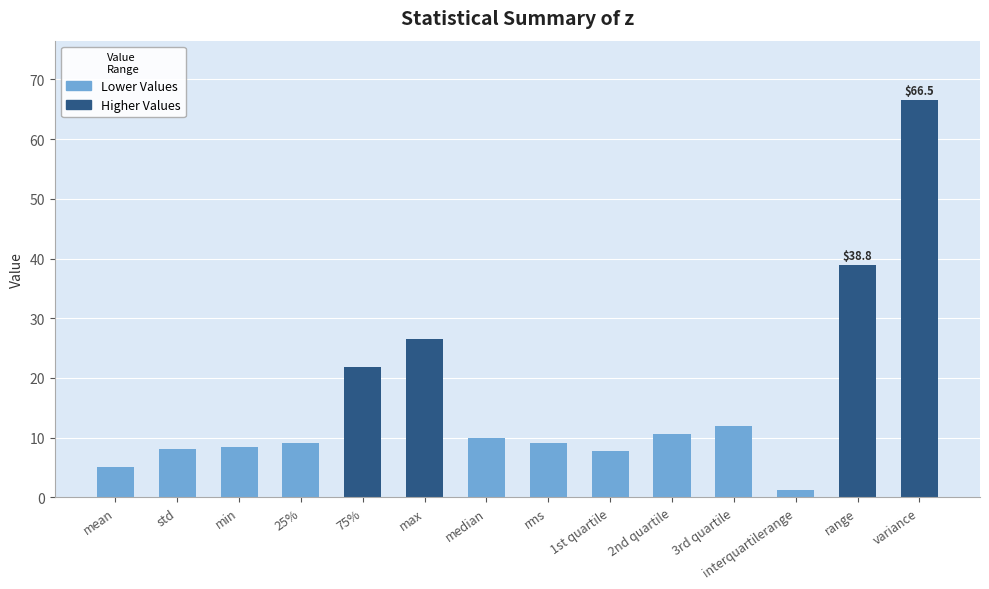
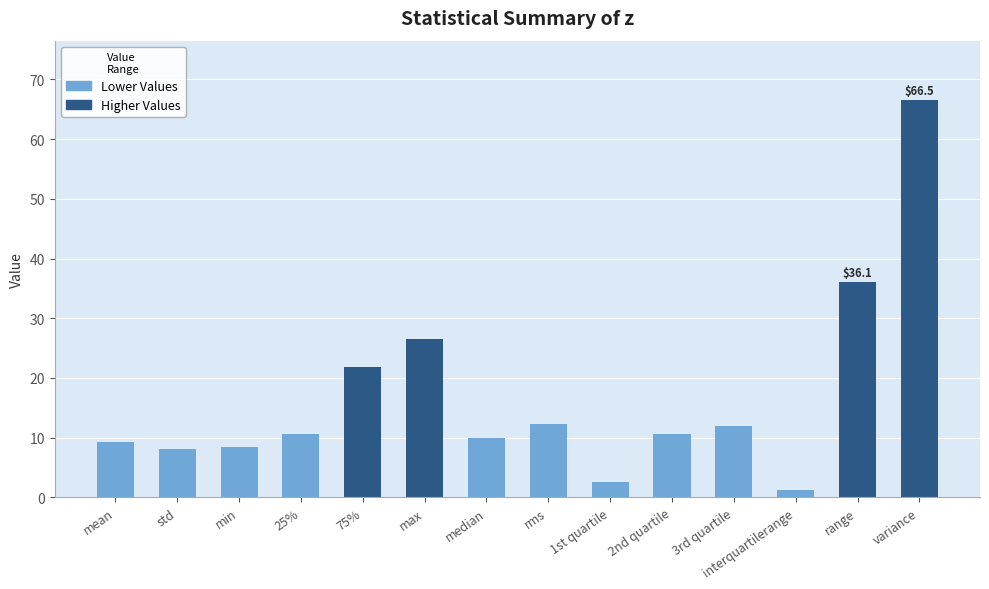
mean: 5 -> 9
25%: 9 -> 11
rms: 9 -> 12
1st quartile: 8 -> 3
range: $38.8 -> $36.1
